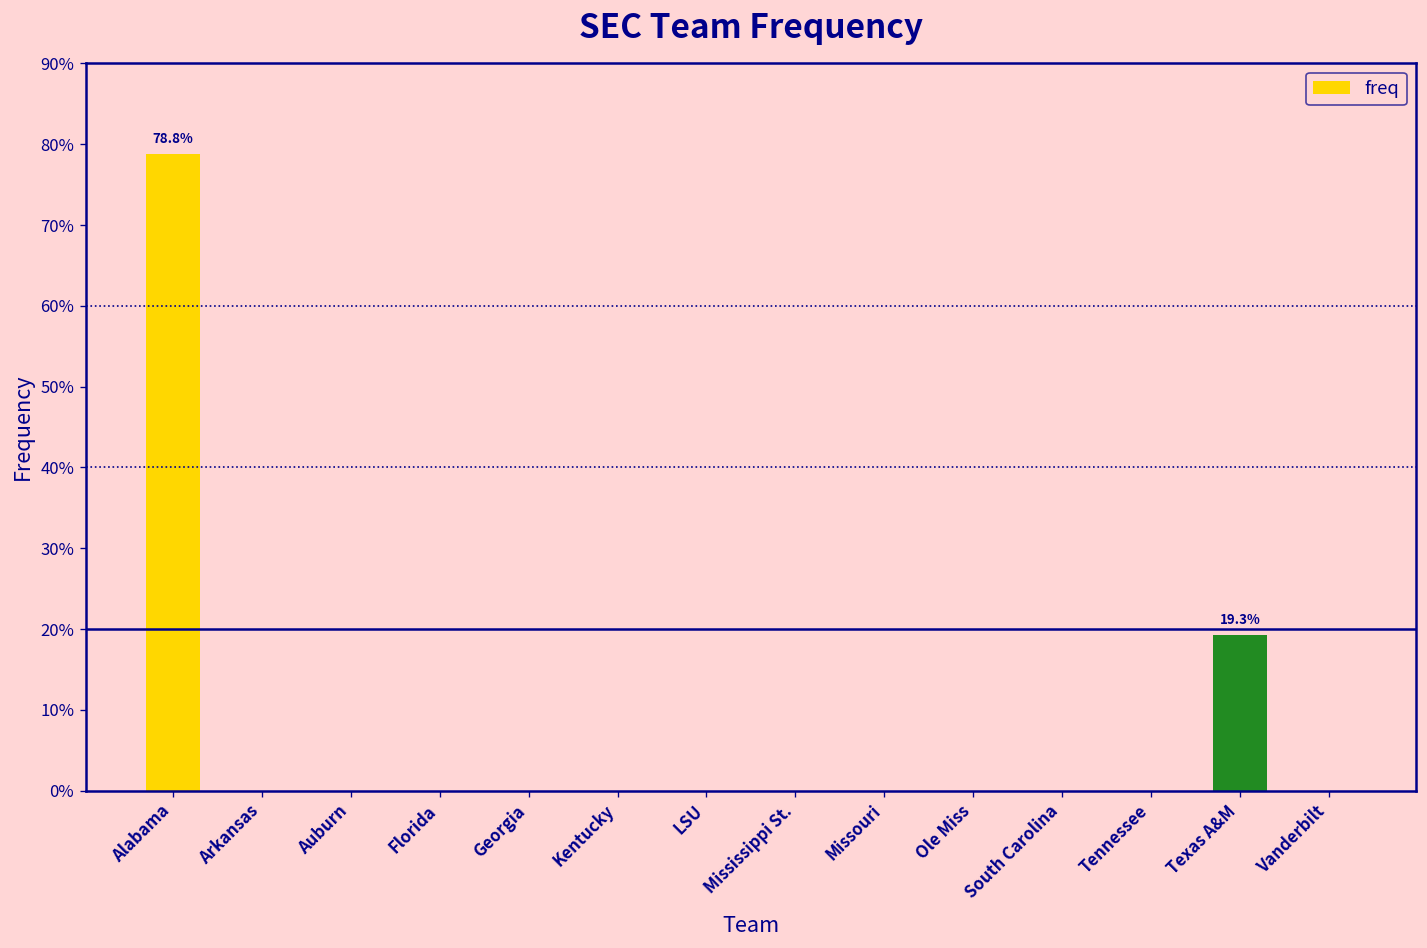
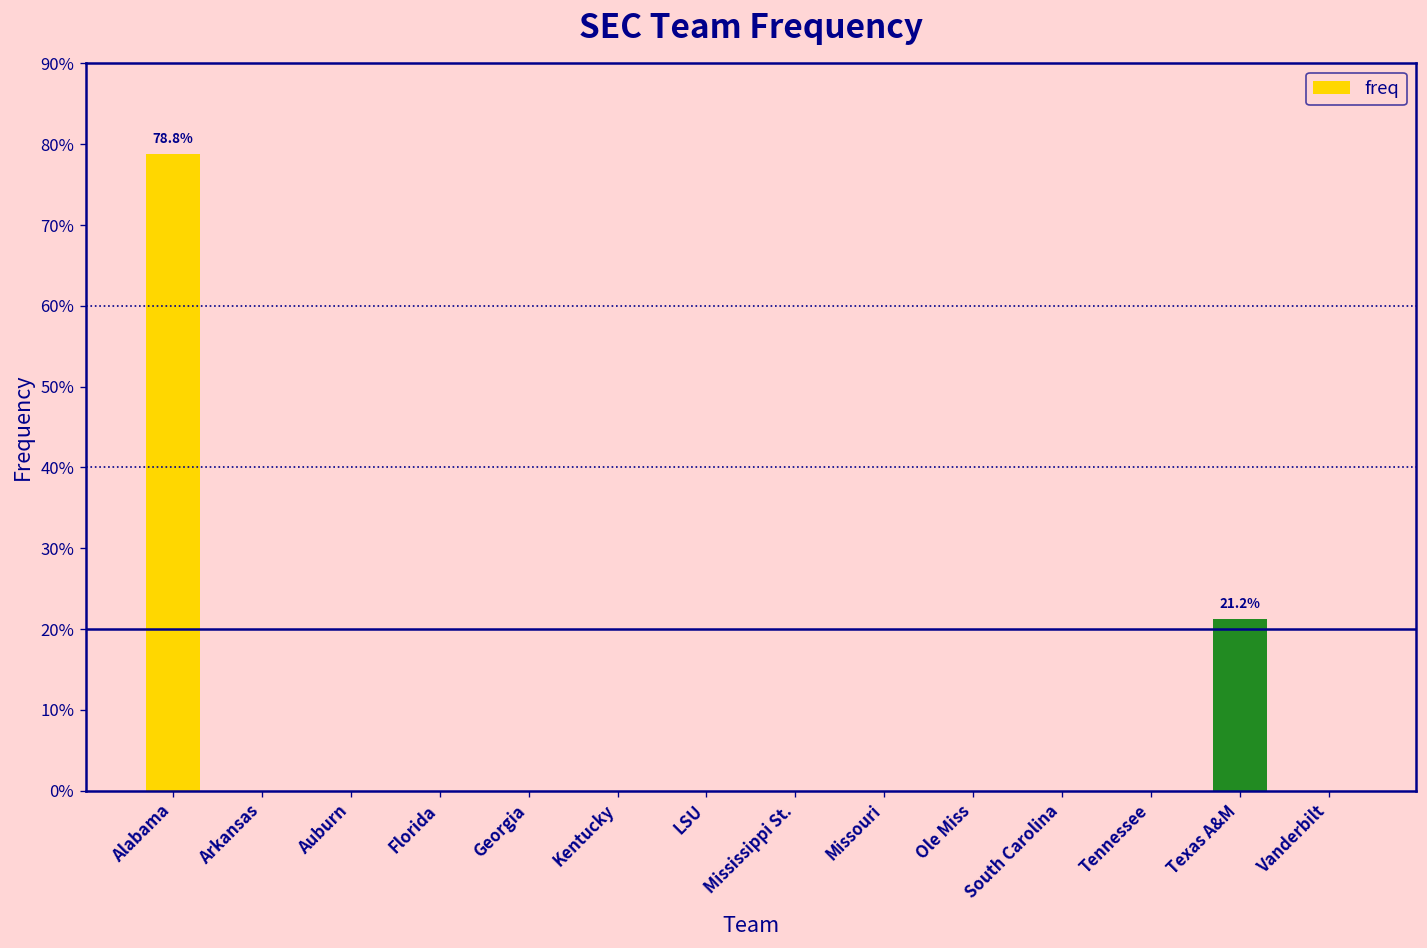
Texas A&M: 19.3% -> 21.2%
